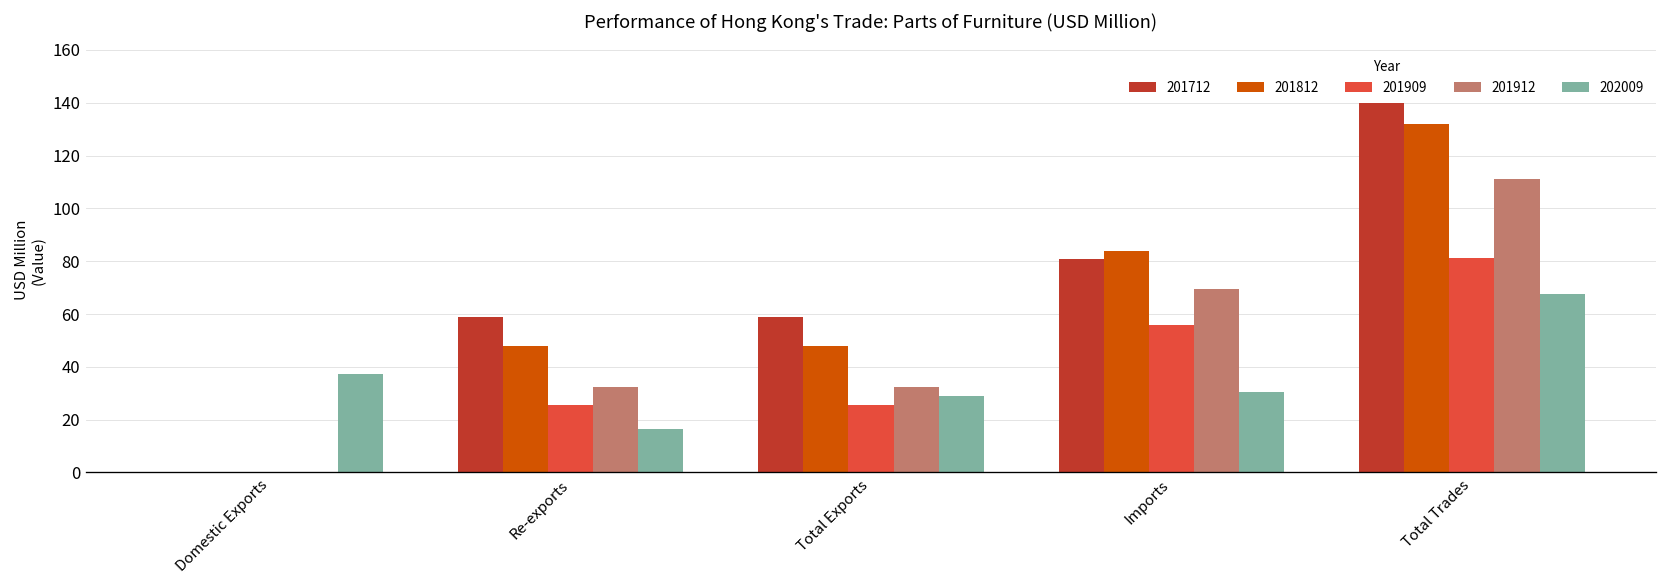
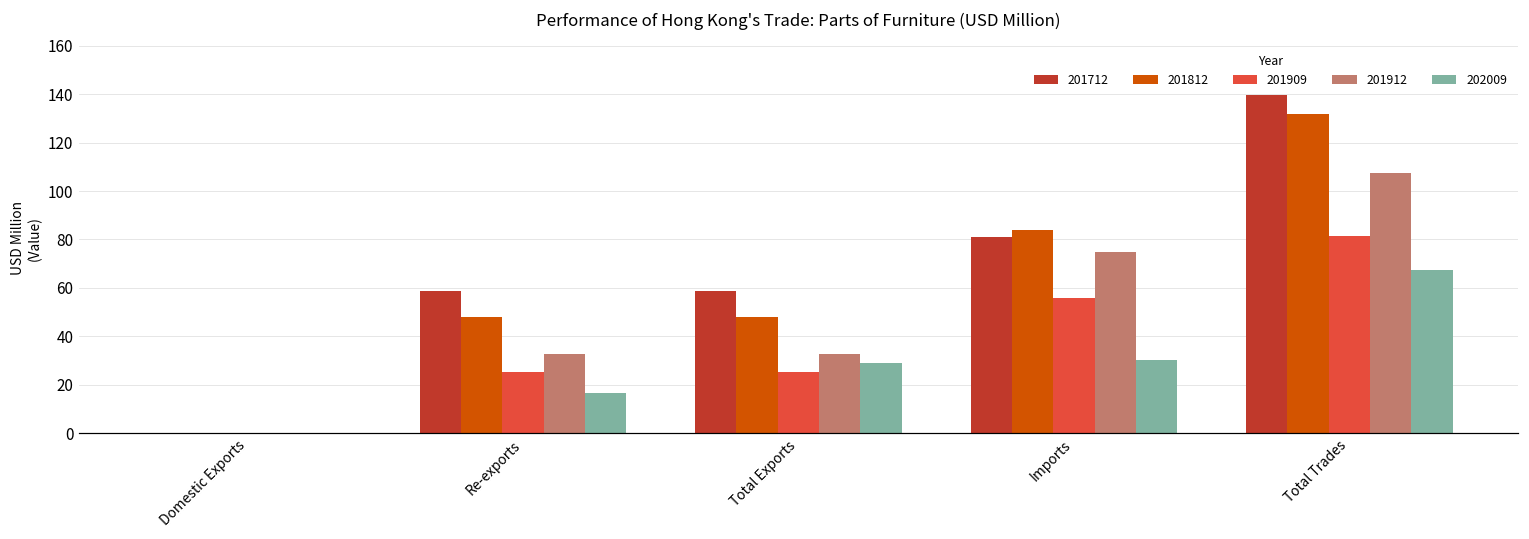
202009, Domestic Exports: 37 -> 0
201912, Imports: 69 -> 75
201912, Total Trades: 111 -> 107
